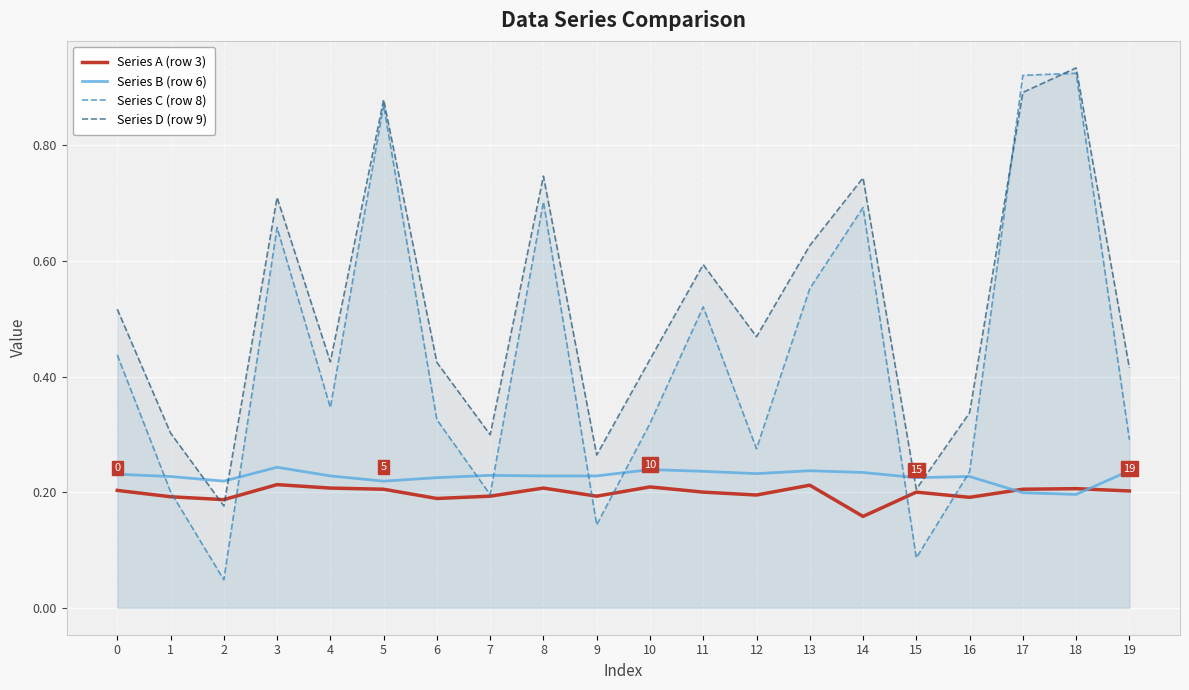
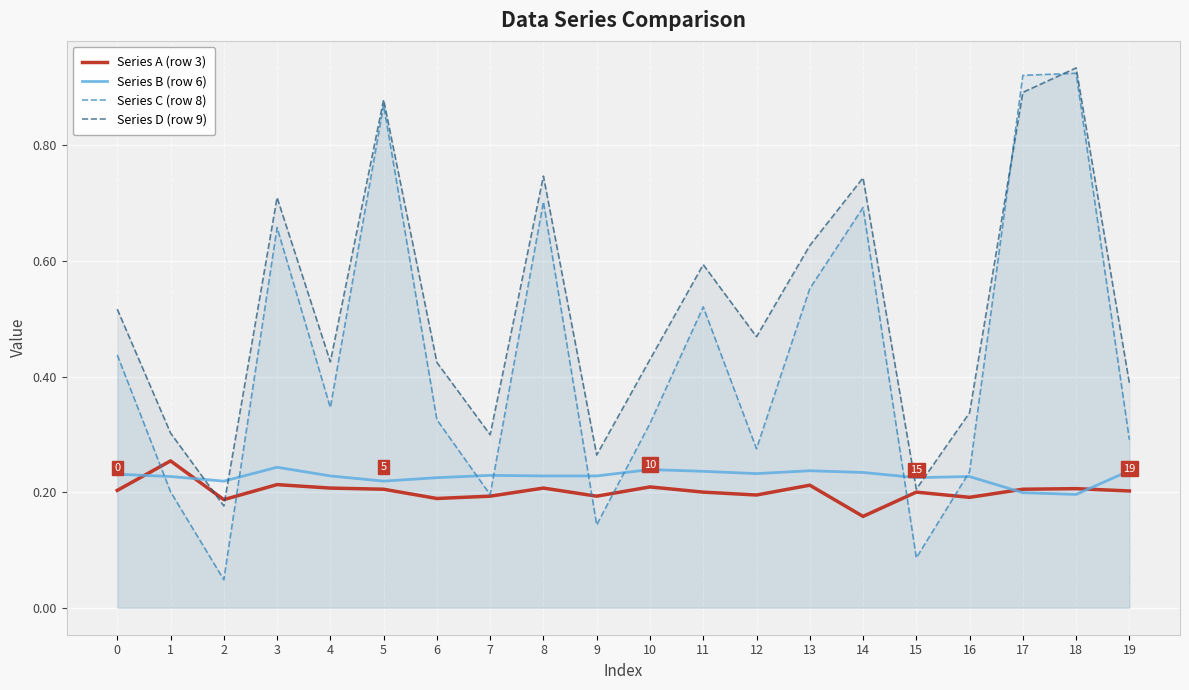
Series A (row 3), 1: 0.19 -> 0.25
Series D (row 9), 19: 0.41 -> 0.39
